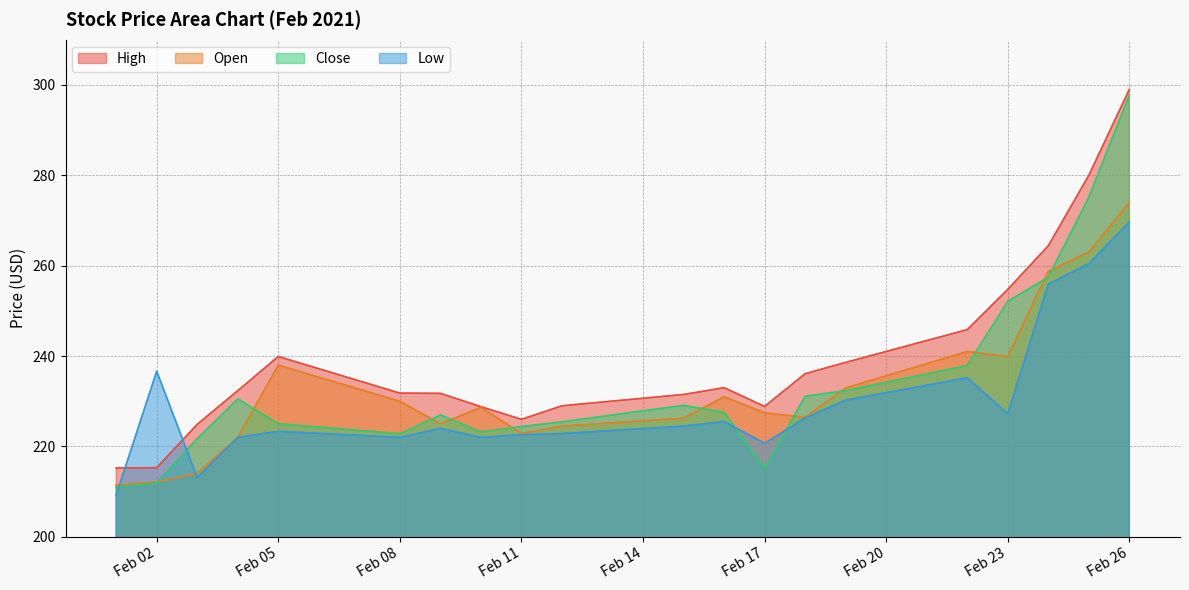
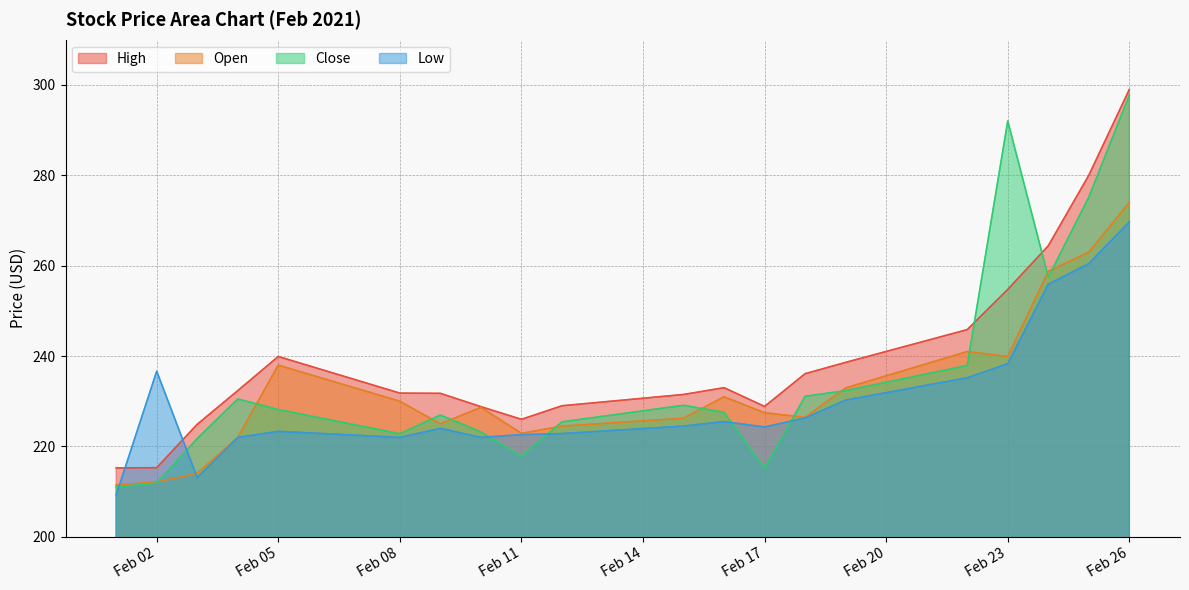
Close, Feb 05: 225 -> 228
Close, Feb 11: 224 -> 218
Low, Feb 17: 221 -> 224
Close, Feb 23: 252 -> 292
Low, Feb 23: 227 -> 238
